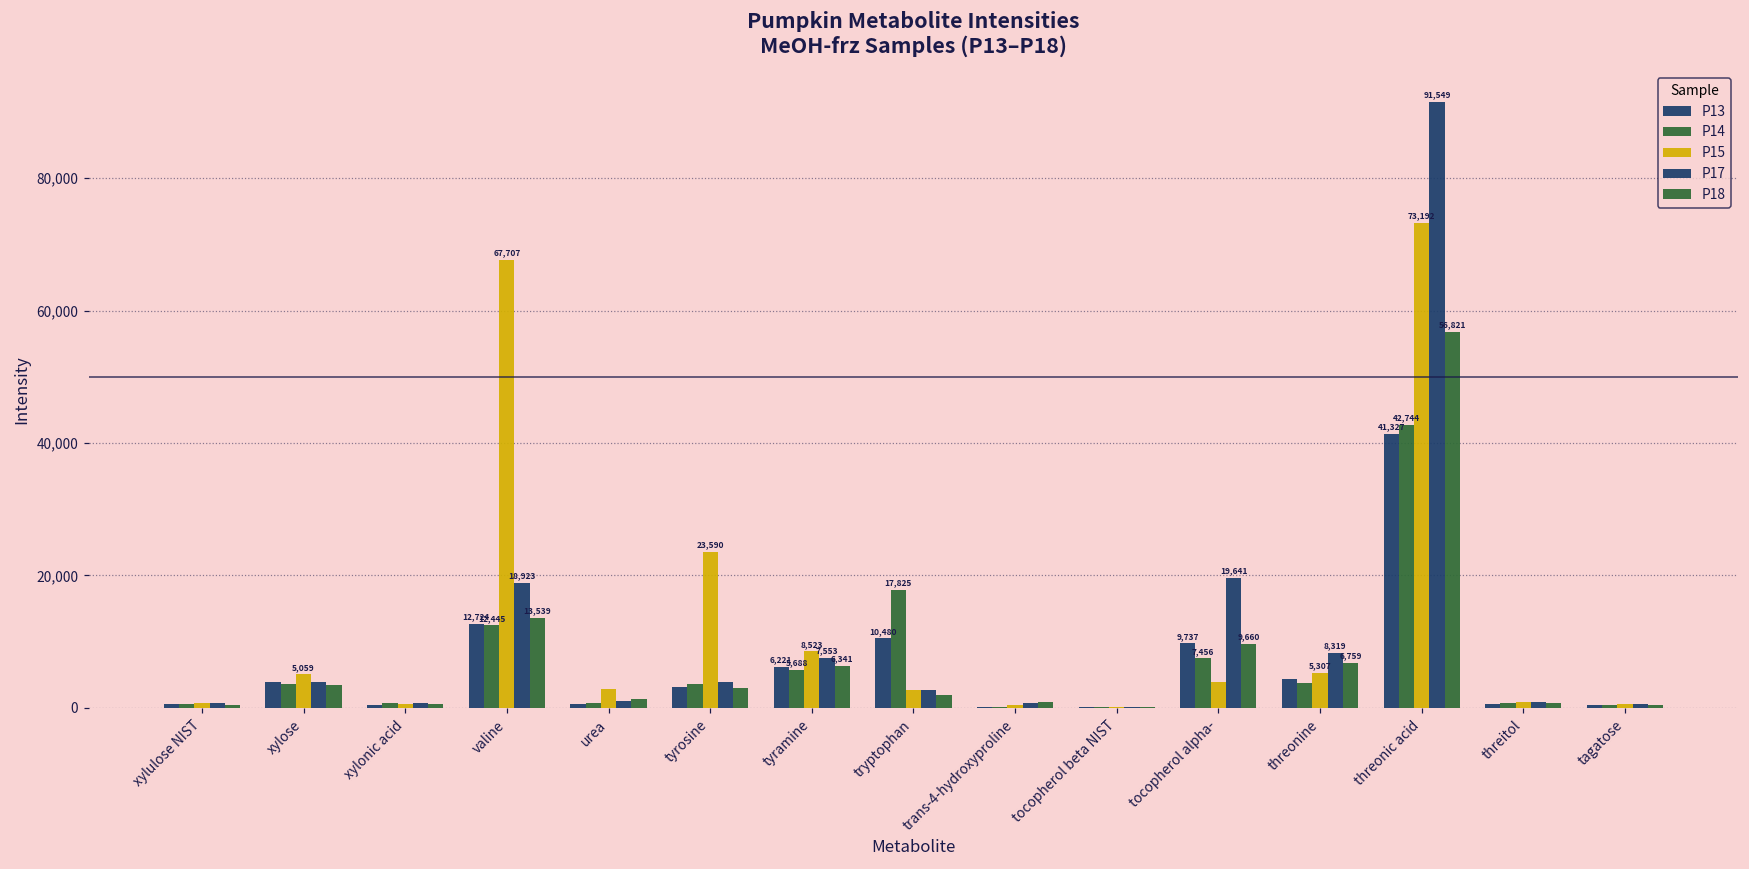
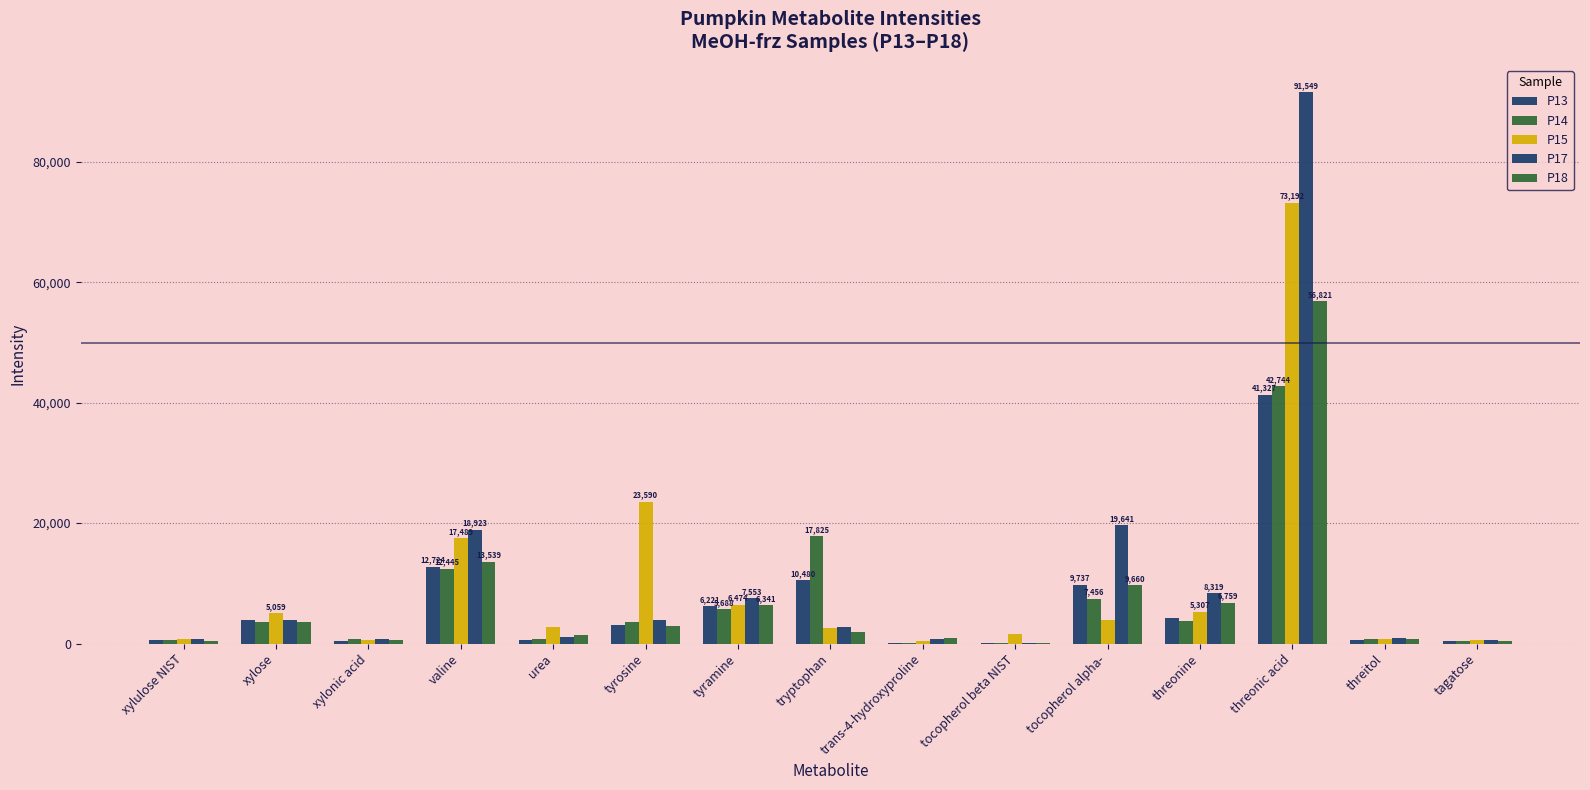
P15, valine: 67,707 -> 17,489
P15, tyramine: 8,523 -> 6,474
P15, tocopherol beta NIST: 0 -> 2,000
